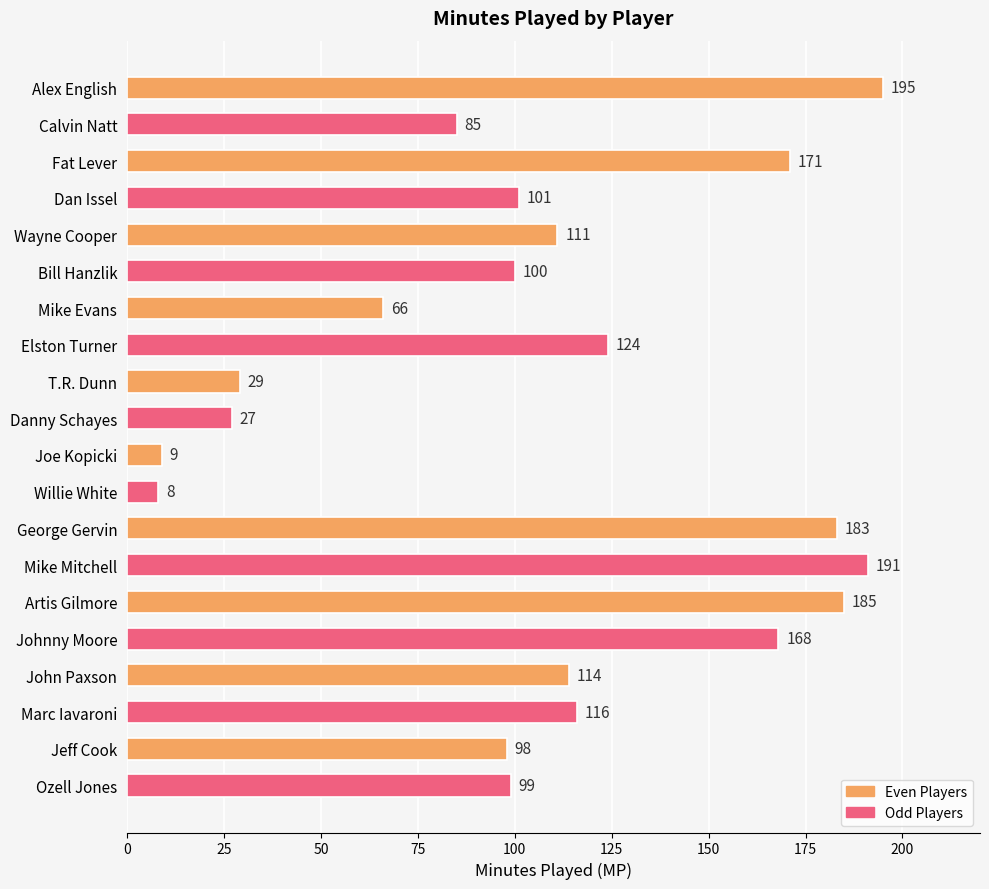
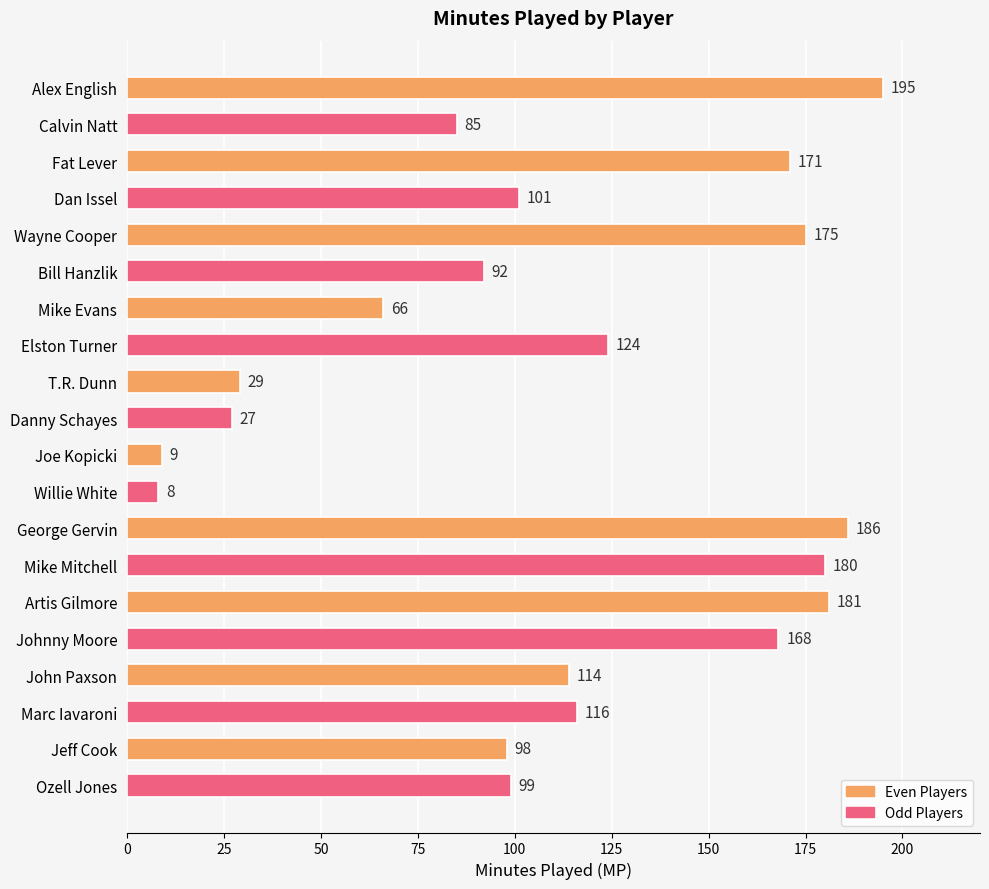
Wayne Cooper: 111 -> 175
Bill Hanzlik: 100 -> 92
George Gervin: 183 -> 186
Mike Mitchell: 191 -> 180
Artis Gilmore: 185 -> 181
